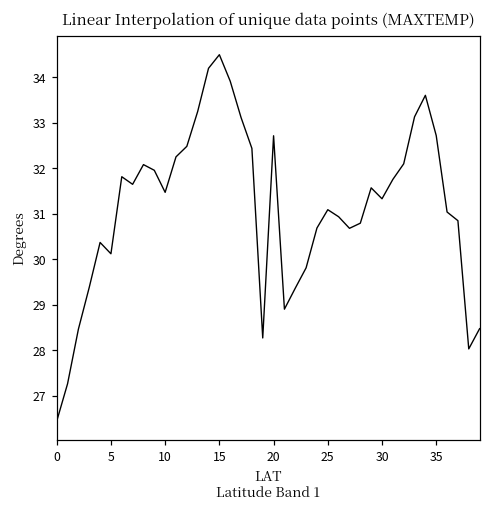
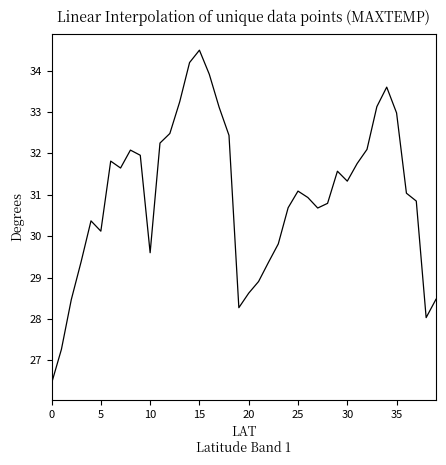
10: 31.5 -> 29.6
20: 32.7 -> 28.6
35: 32.7 -> 33.0
